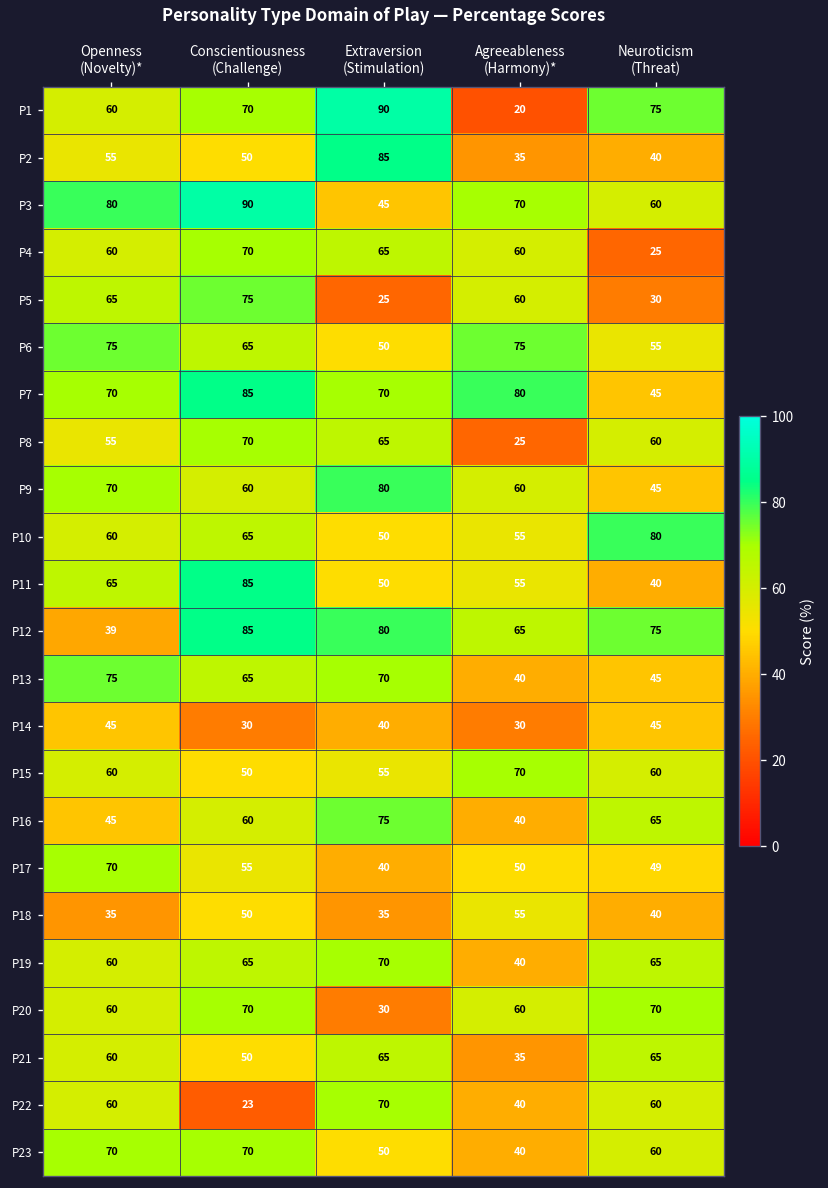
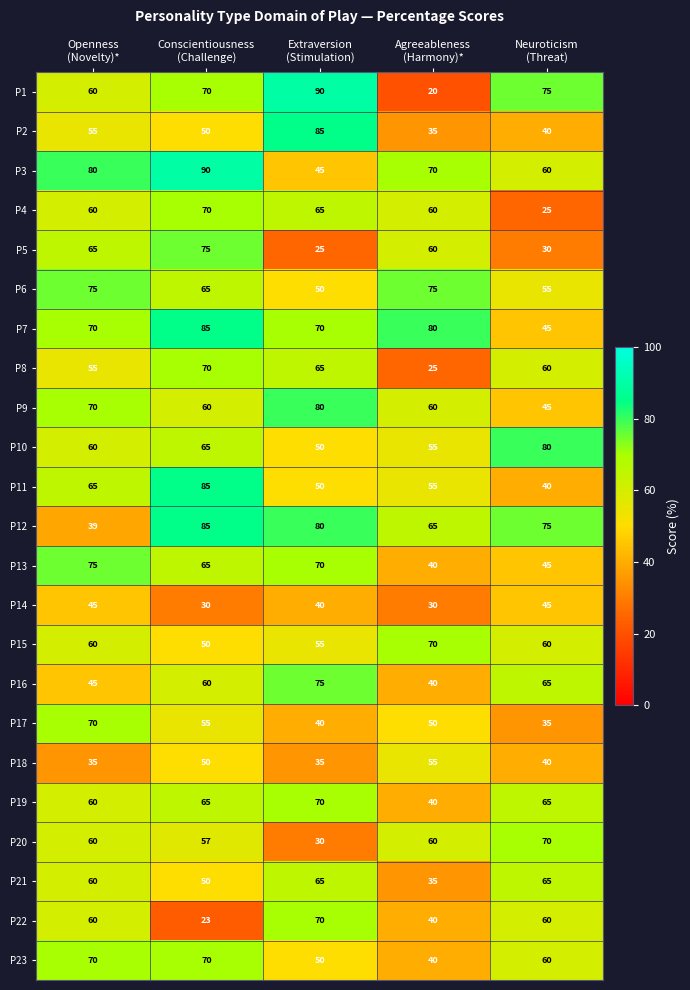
P17, Neuroticism (Threat): 49 -> 35
P20, Conscientiousness (Challenge): 70 -> 57
